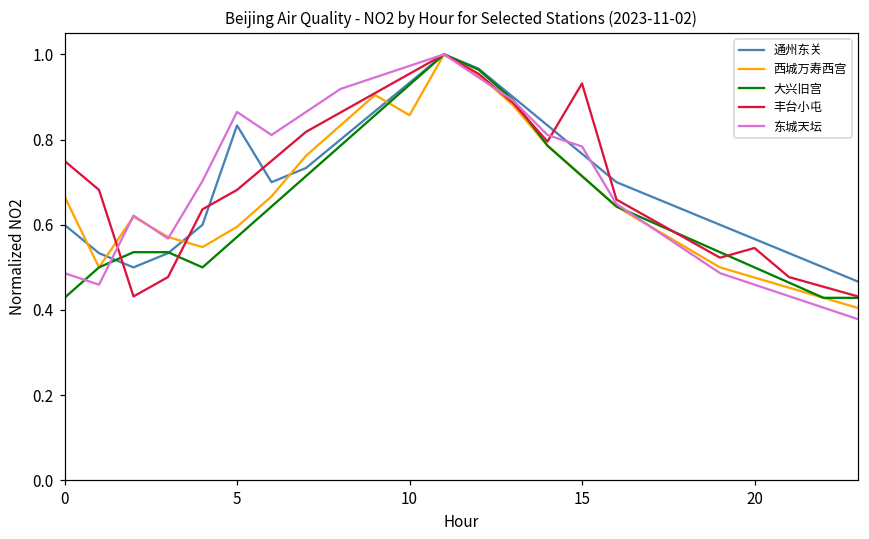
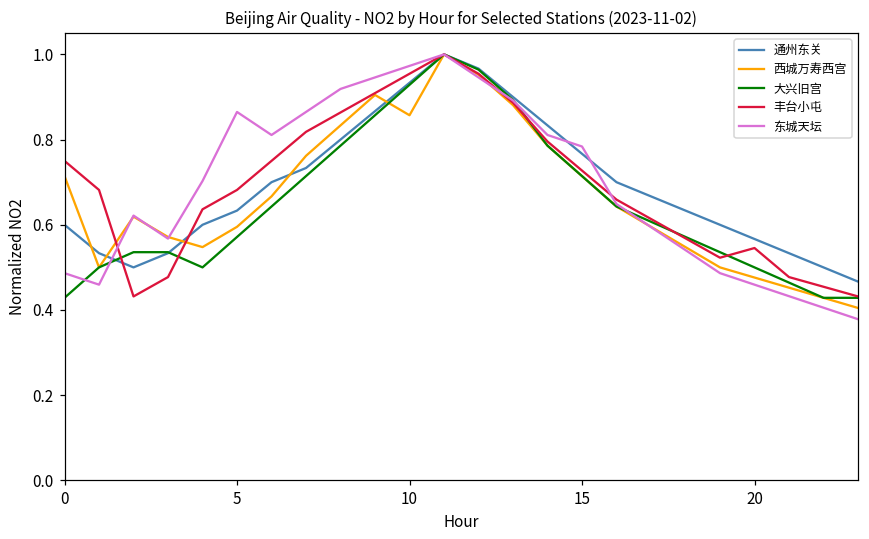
西城万寿西宫, 0: 0.67 -> 0.71
通州东关, 5: 0.83 -> 0.63
丰台小屯, 15: 0.93 -> 0.73
